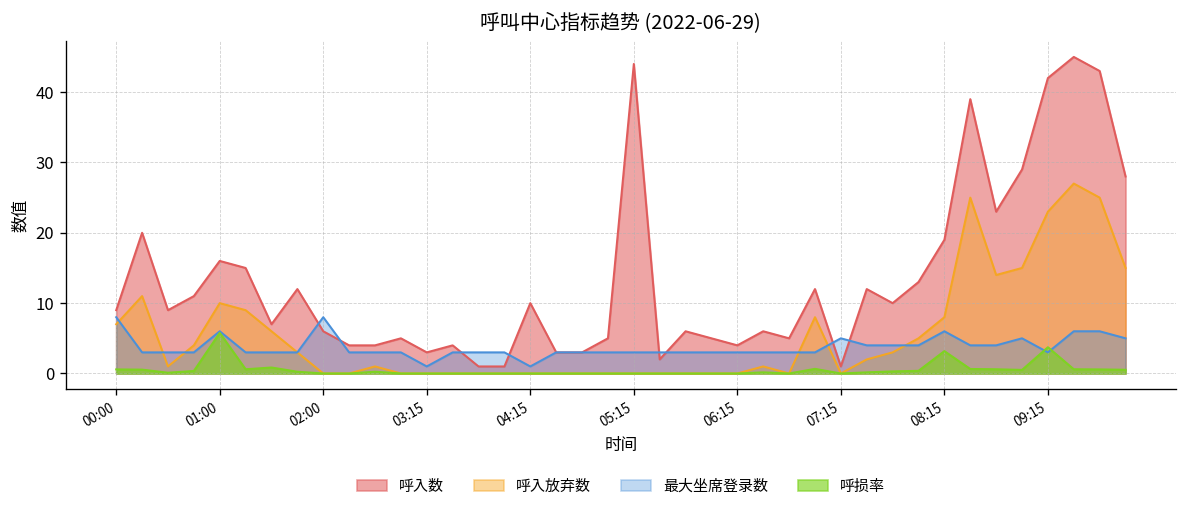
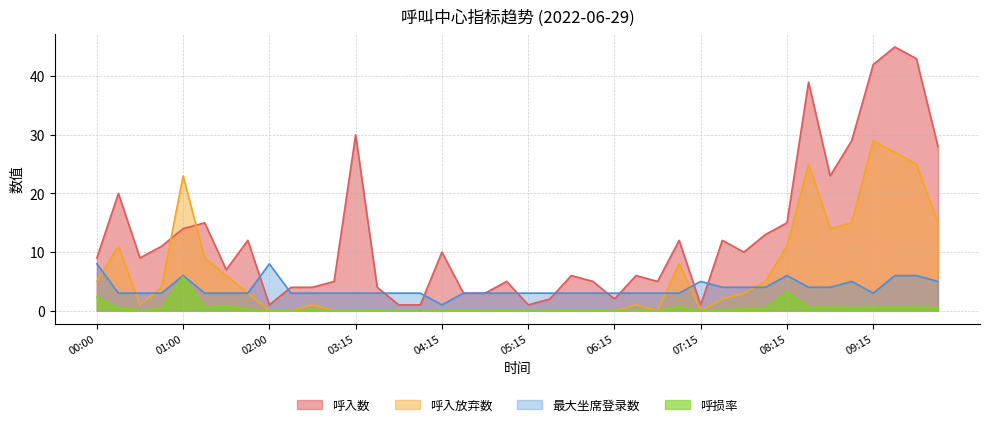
呼入放弃数, 00:00: 7 -> 5
呼损率, 00:00: 1 -> 2
呼入数, 01:00: 16 -> 14
呼入放弃数, 01:00: 10 -> 23
呼入数, 02:00: 6 -> 1
呼入数, 03:15: 3 -> 30
最大坐席登录数, 03:15: 1 -> 3
呼入数, 05:15: 44 -> 1
呼入数, 06:15: 4 -> 2
呼入数, 08:15: 19 -> 15
呼入放弃数, 08:15: 8 -> 11
呼入放弃数, 09:15: 23 -> 29
呼损率, 09:15: 4 -> 1
